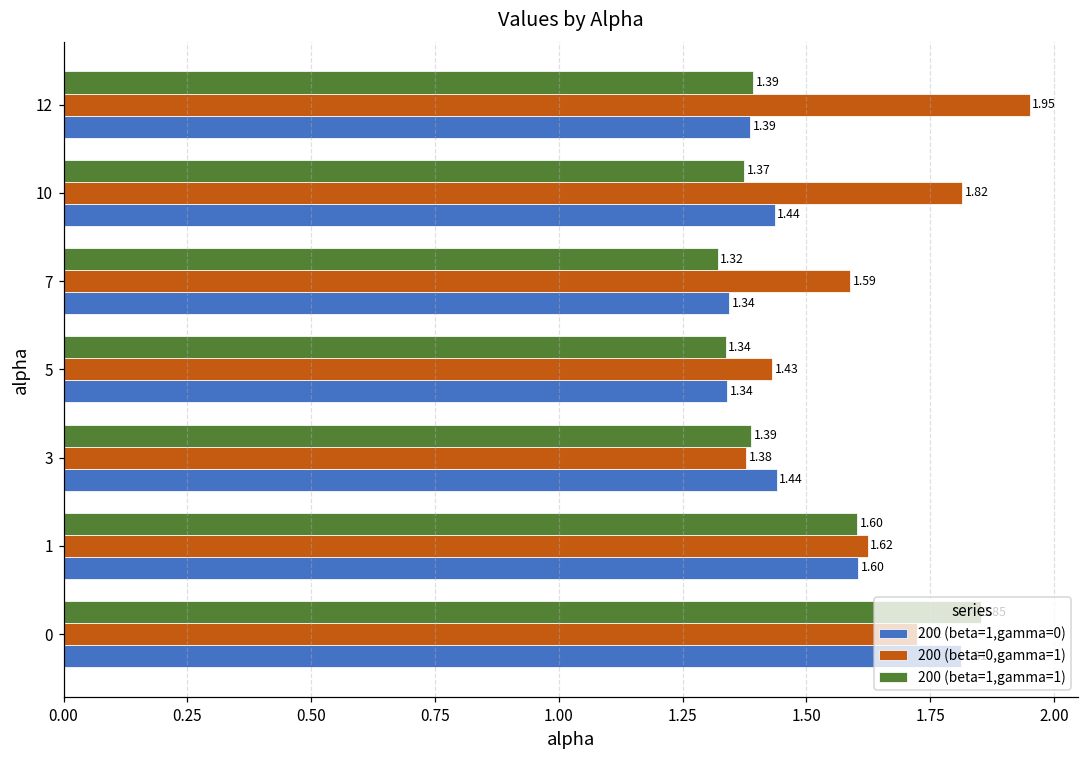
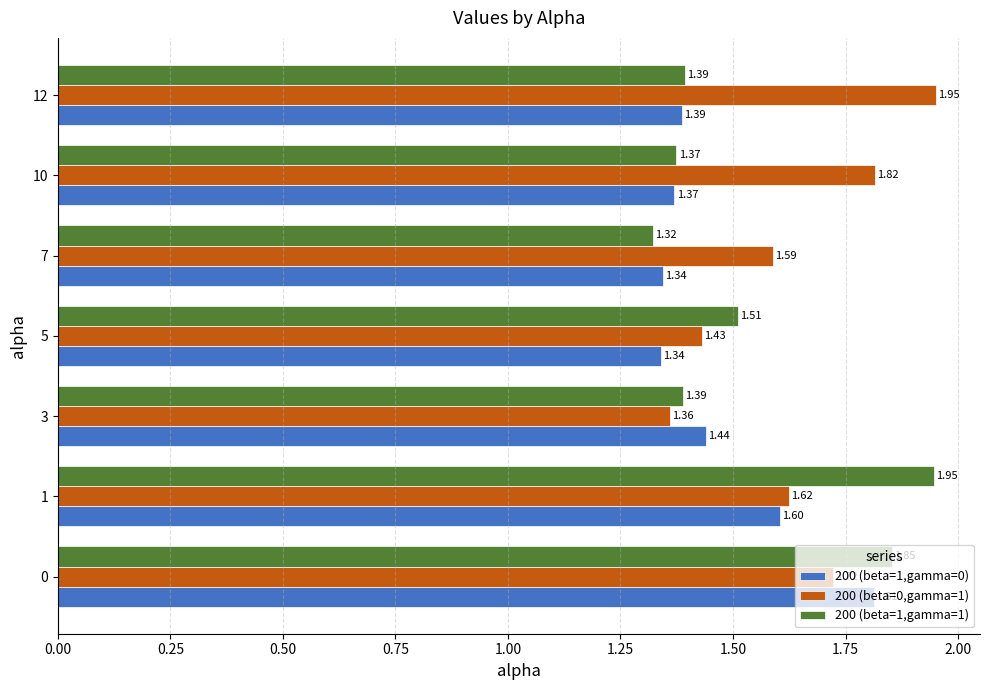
200 (beta=1,gamma=0), 10: 1.44 -> 1.37
200 (beta=1,gamma=1), 5: 1.34 -> 1.51
200 (beta=0,gamma=1), 3: 1.38 -> 1.36
200 (beta=1,gamma=1), 1: 1.60 -> 1.95
